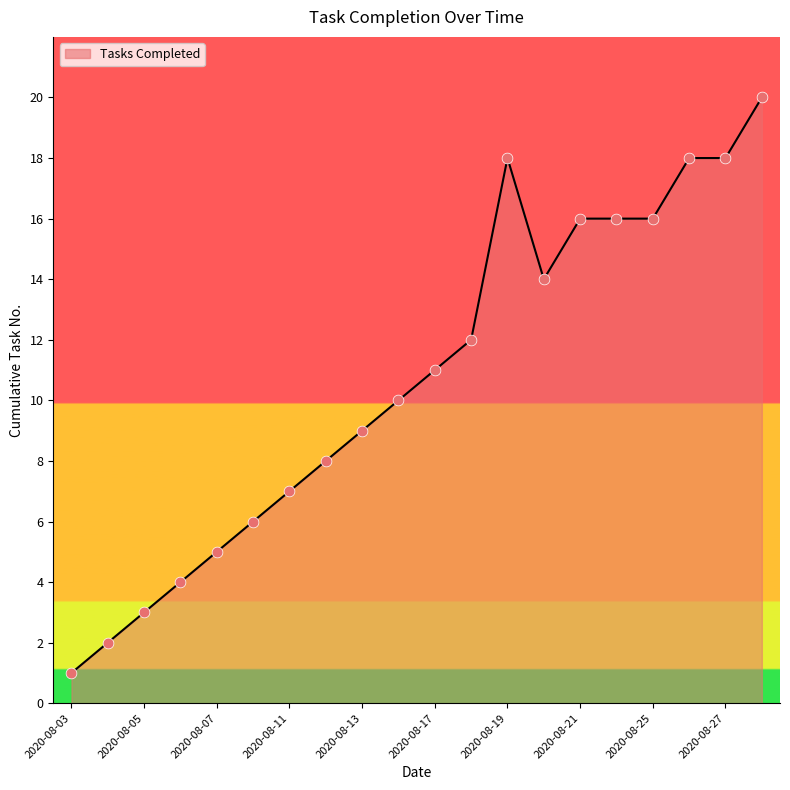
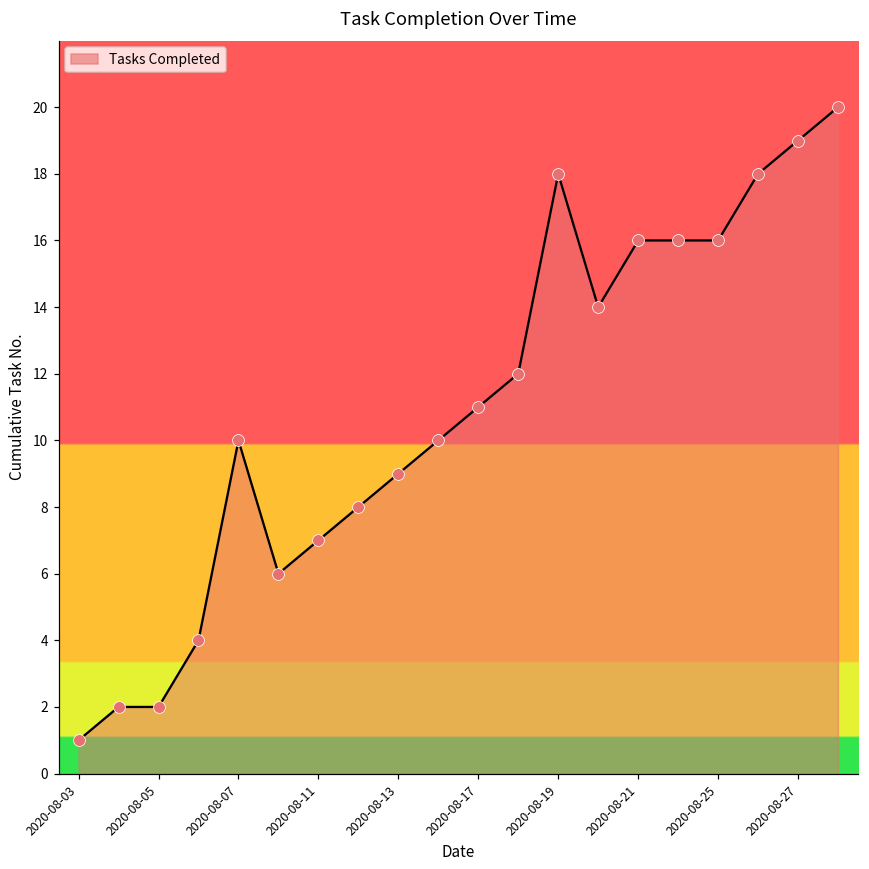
2020-08-05: 3 -> 2
2020-08-07: 5 -> 10
2020-08-27: 18 -> 19
